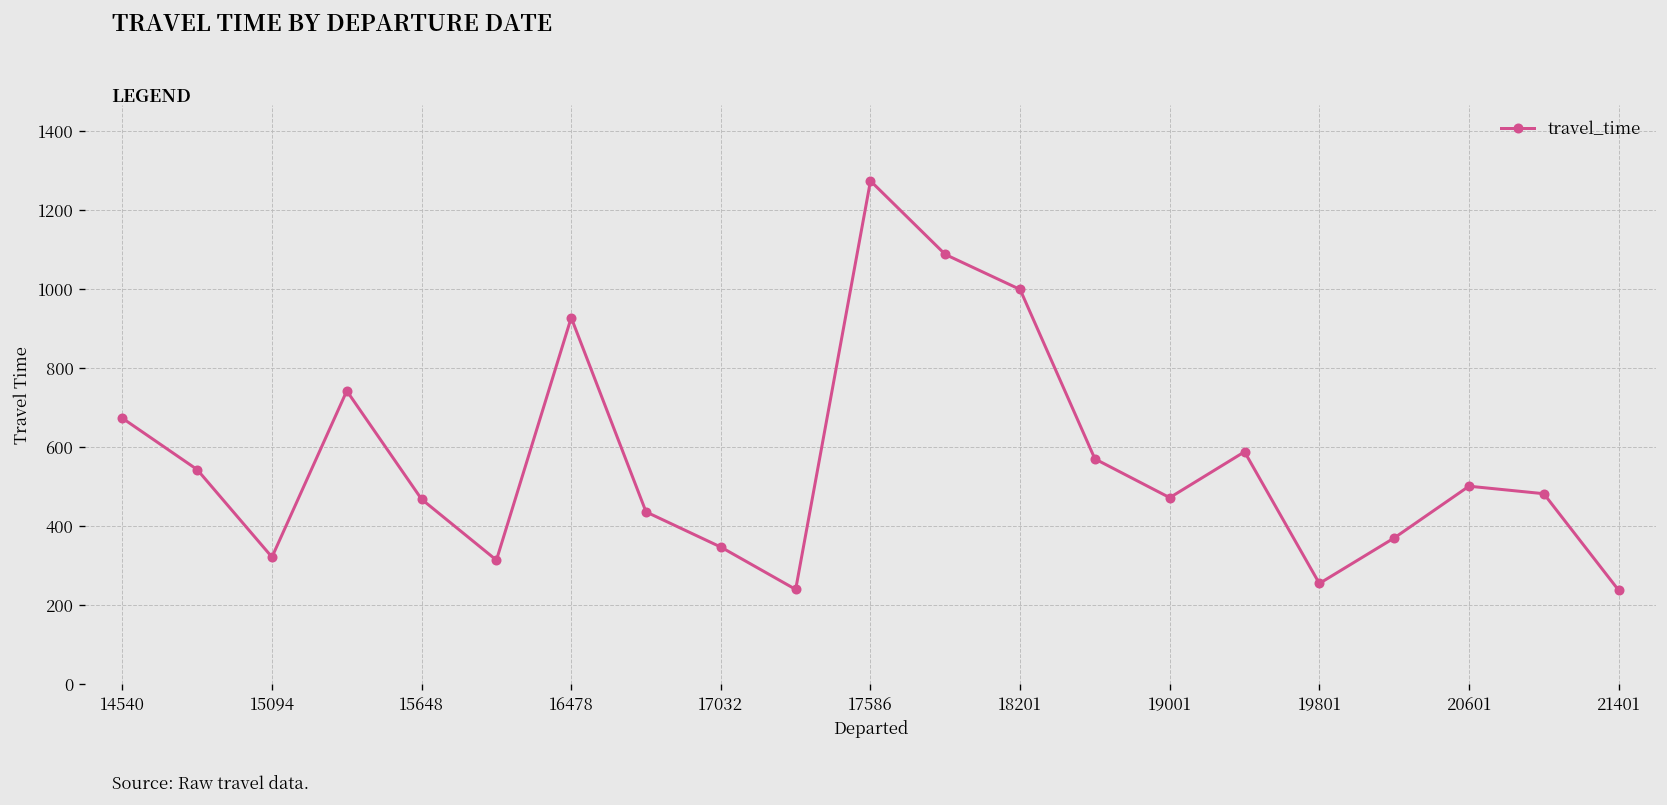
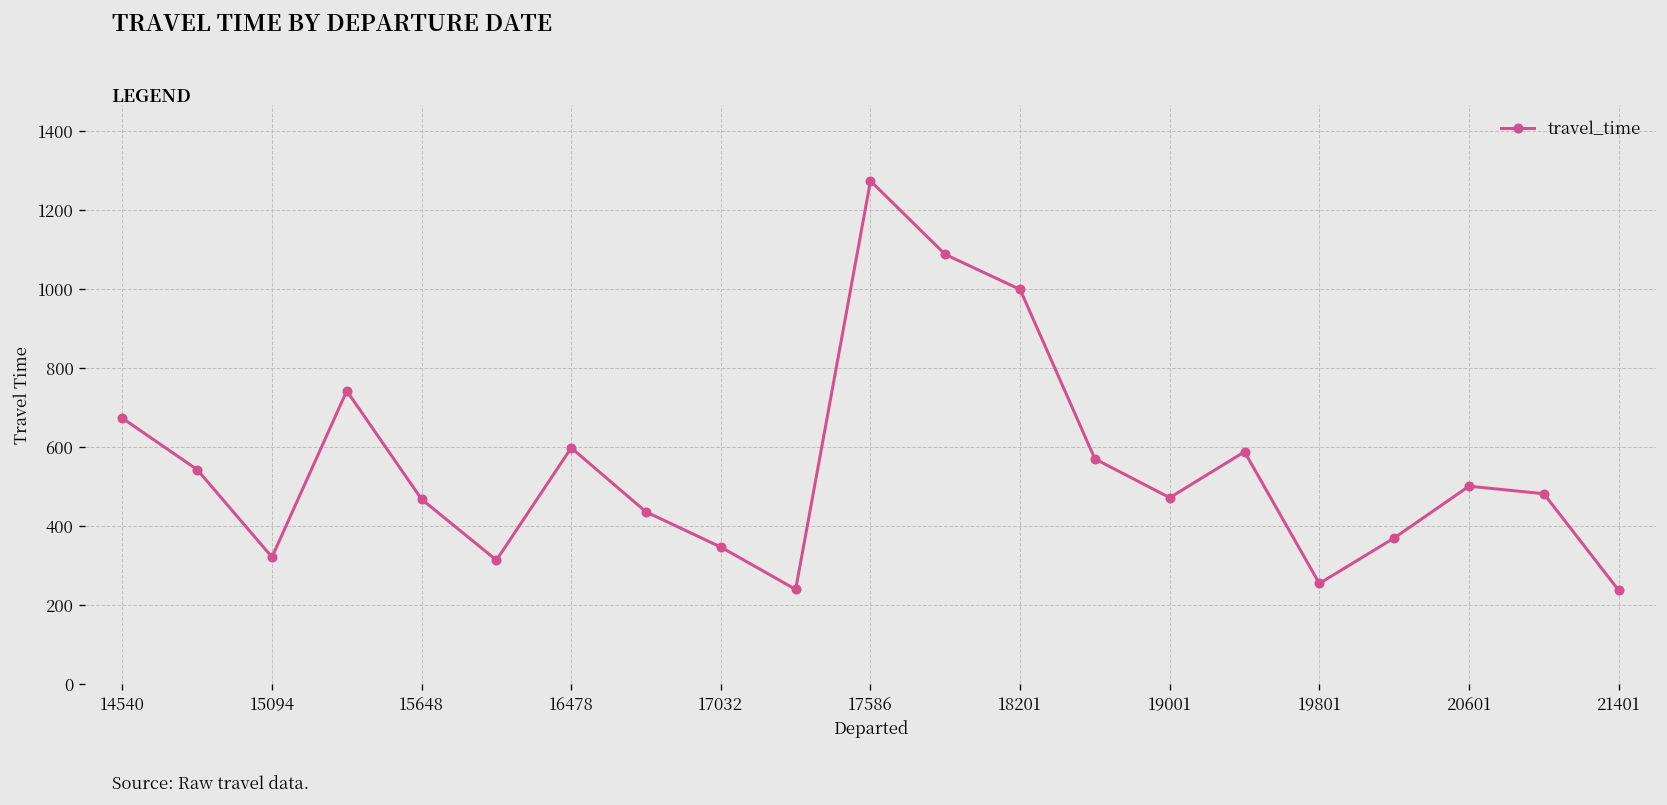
16478: 930 -> 600
